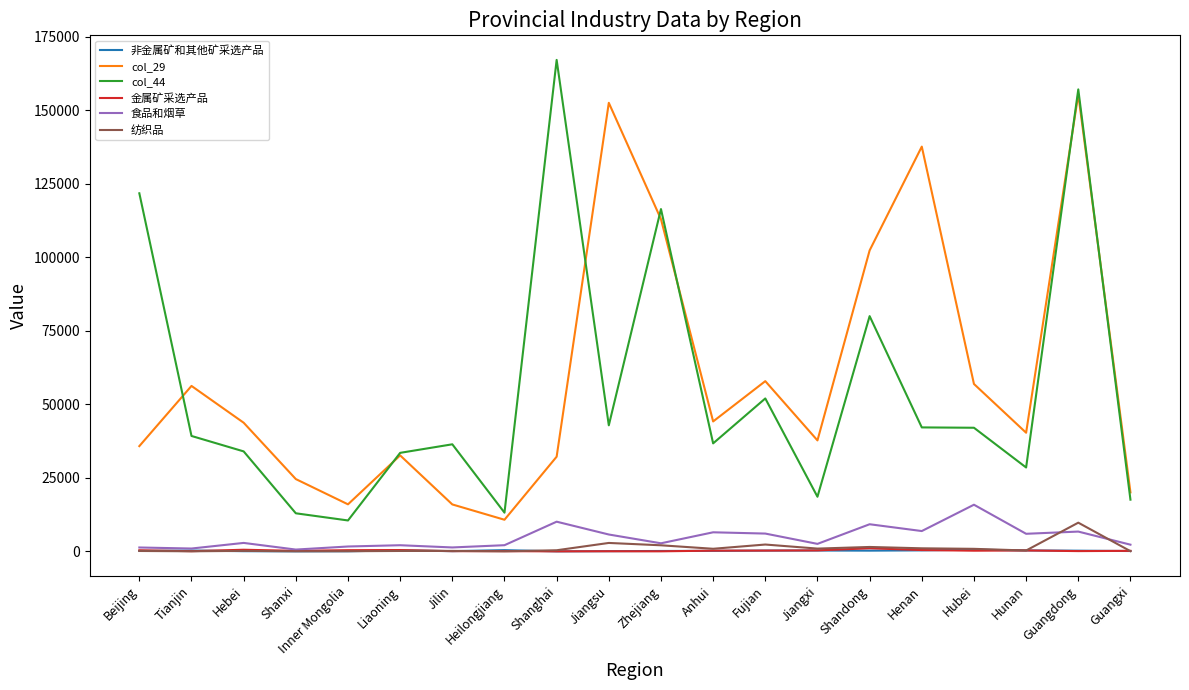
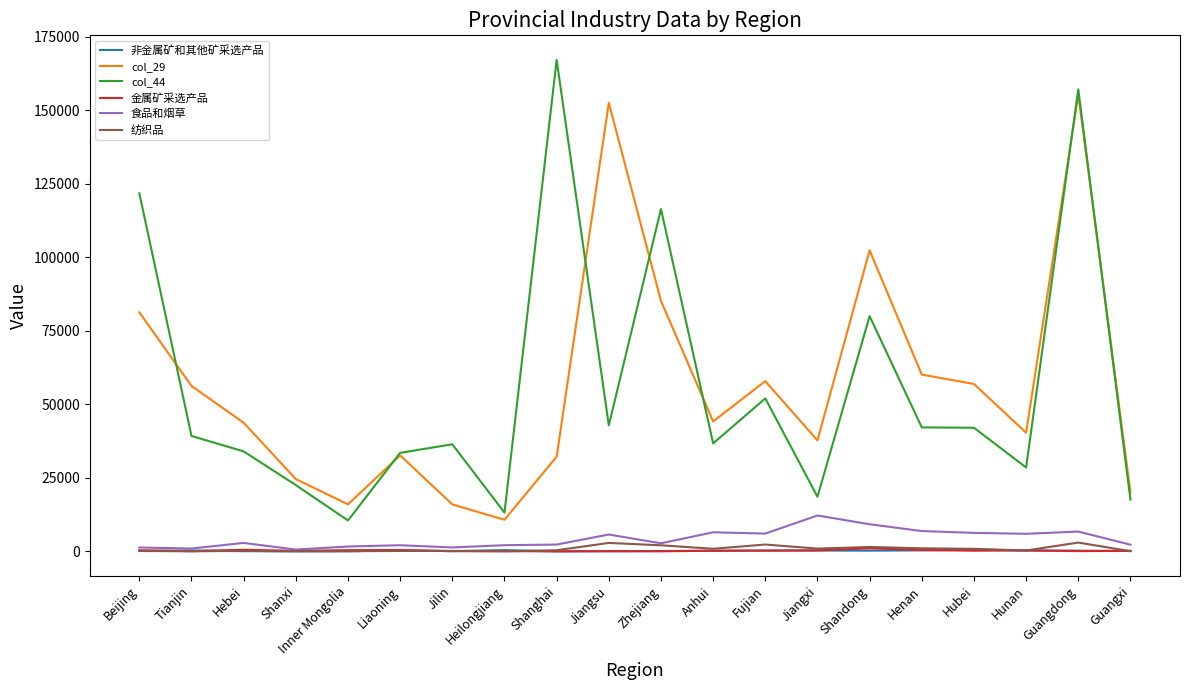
col_29, Beijing: 36000 -> 81000
col_44, Shanxi: 13000 -> 23000
食品和烟草, Shanghai: 10000 -> 2000
col_29, Zhejiang: 113000 -> 85000
食品和烟草, Jiangxi: 3000 -> 12000
col_29, Henan: 138000 -> 60000
食品和烟草, Hubei: 16000 -> 6000
纺织品, Guangdong: 10000 -> 3000
